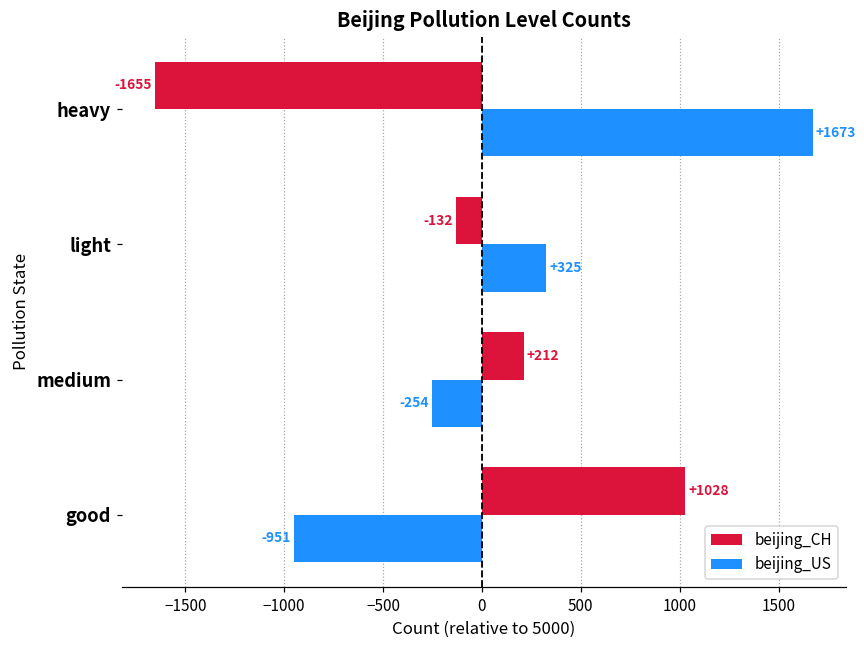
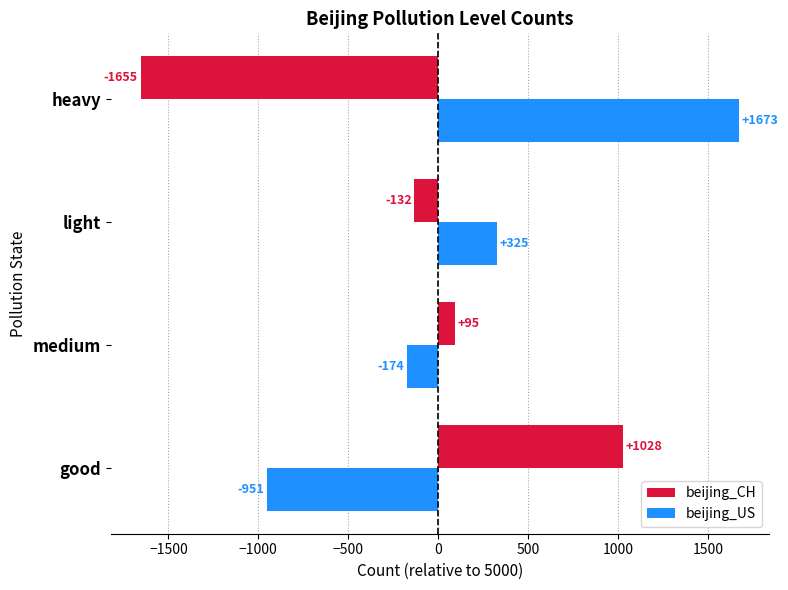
beijing_CH, medium: +212 -> +95
beijing_US, medium: -254 -> -174
